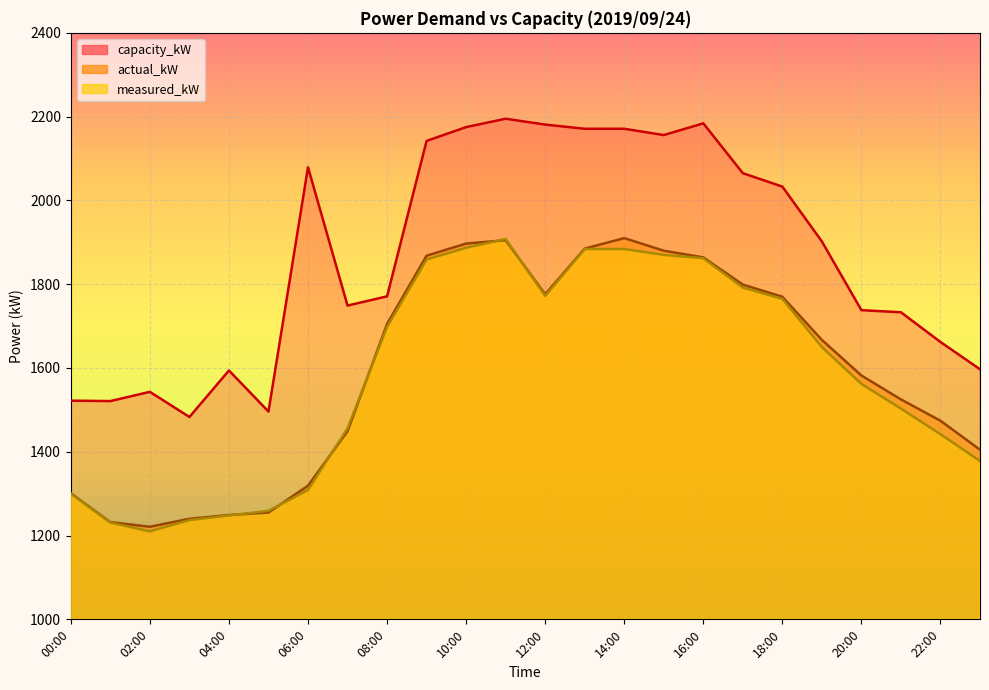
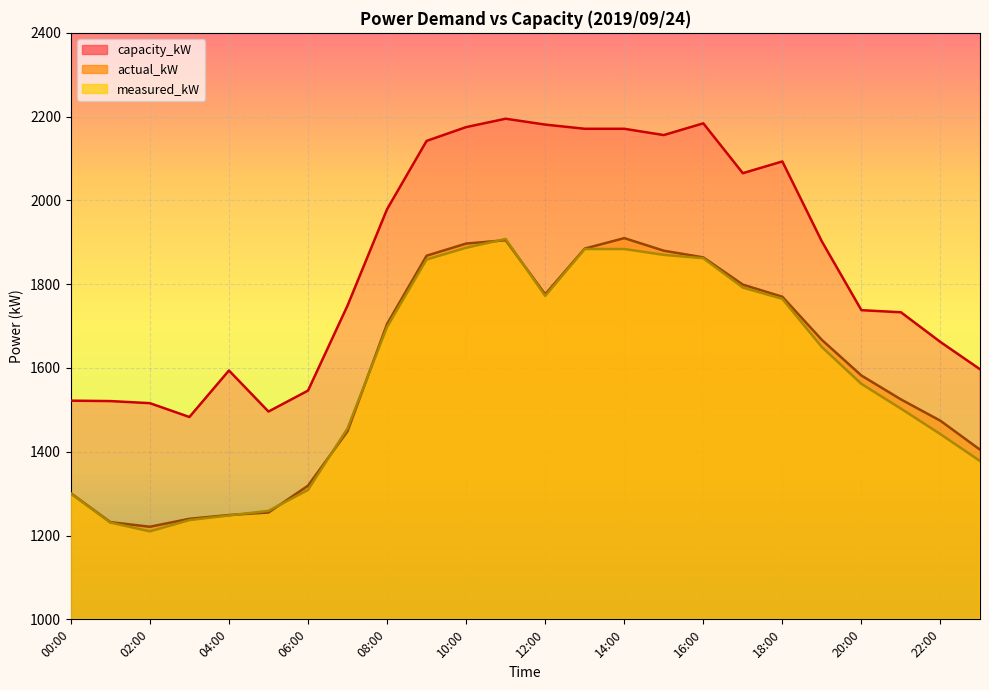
capacity_kW, 02:00: 1540 -> 1520
capacity_kW, 06:00: 2080 -> 1550
capacity_kW, 08:00: 1770 -> 1980
capacity_kW, 18:00: 2030 -> 2090
